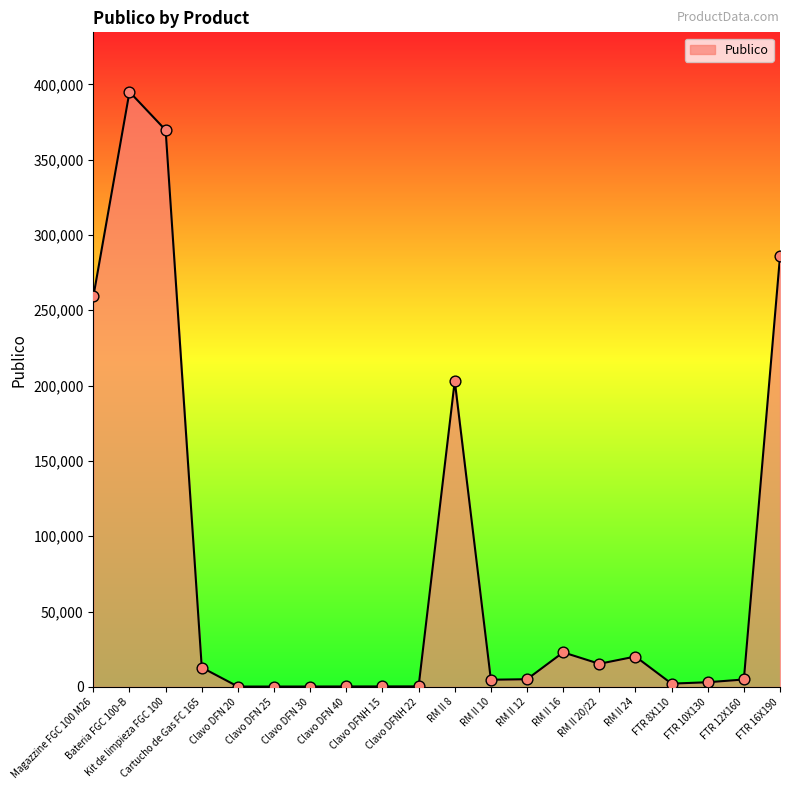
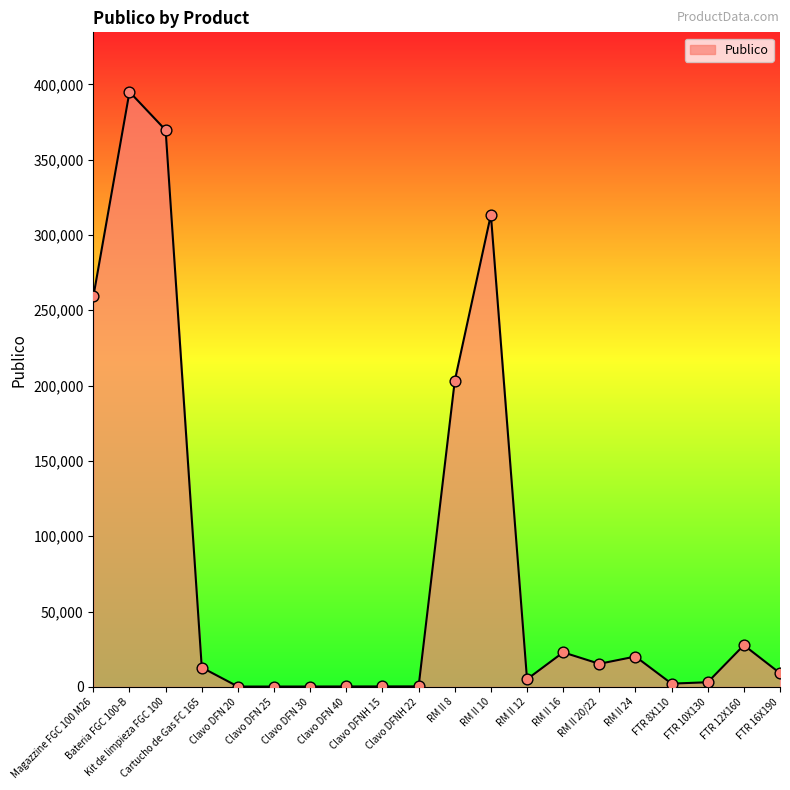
RM II 10: 5,000 -> 313,000
FTR 12X160: 5,000 -> 28,000
FTR 16X190: 286,000 -> 9,000
